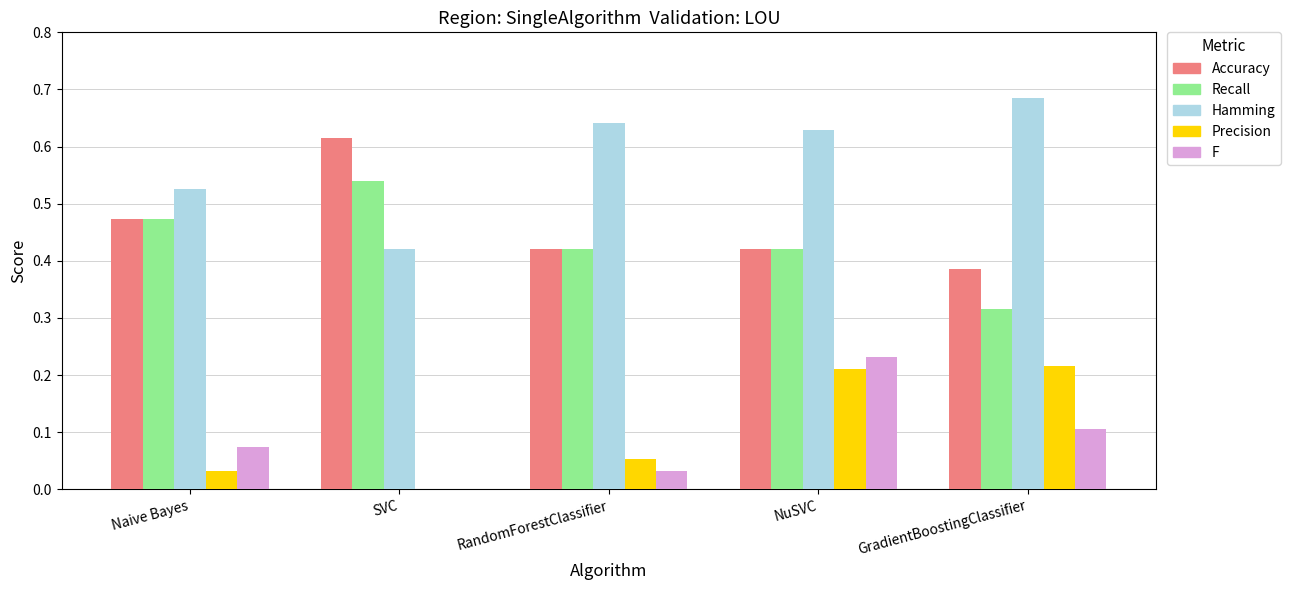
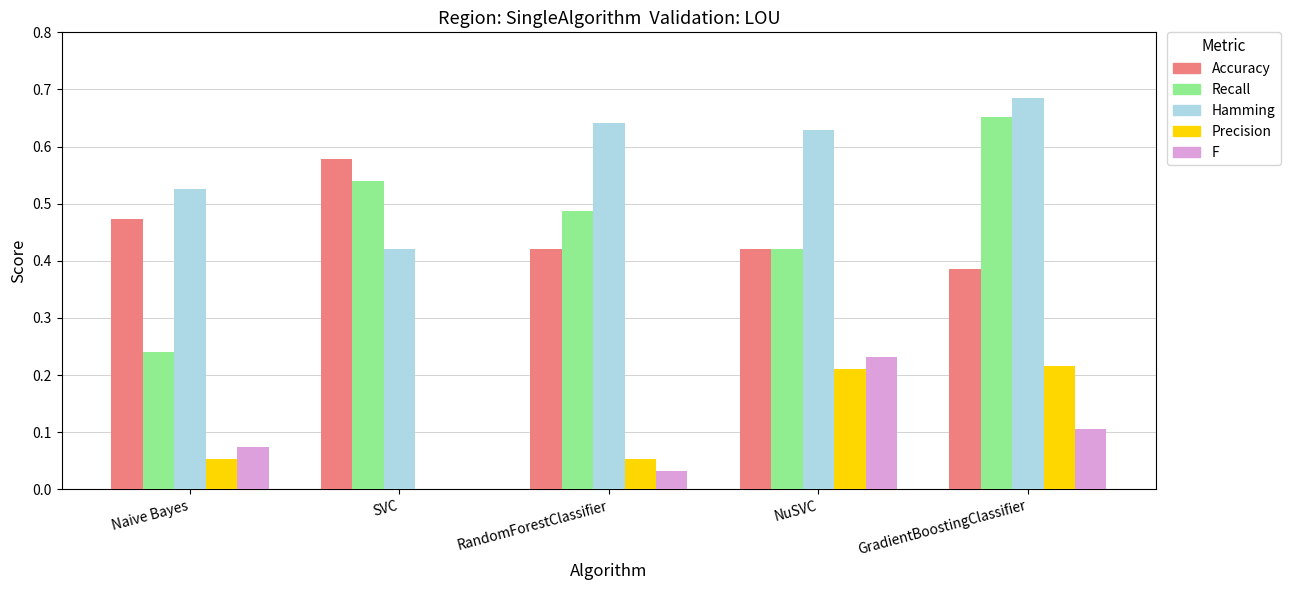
Recall, Naive Bayes: 0.47 -> 0.24
Precision, Naive Bayes: 0.03 -> 0.05
Accuracy, SVC: 0.62 -> 0.58
Recall, RandomForestClassifier: 0.42 -> 0.49
Recall, GradientBoostingClassifier: 0.32 -> 0.65
